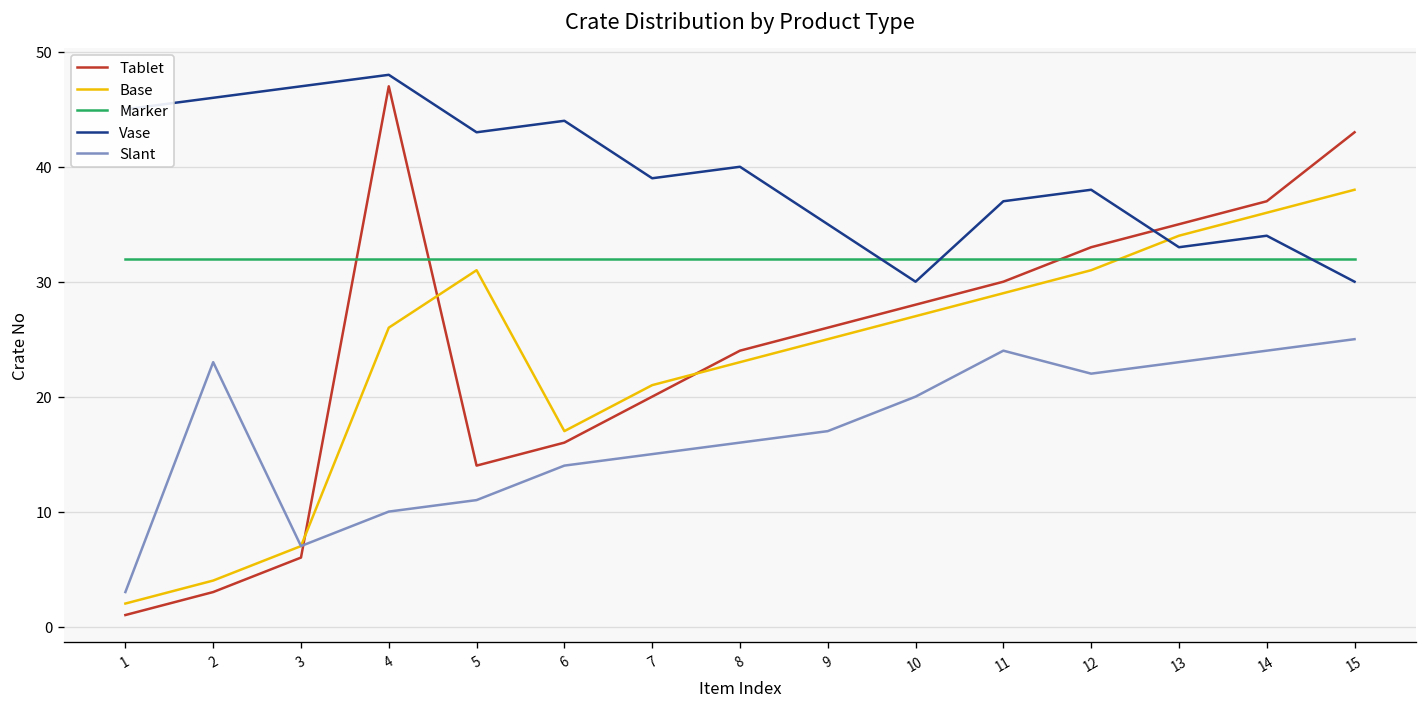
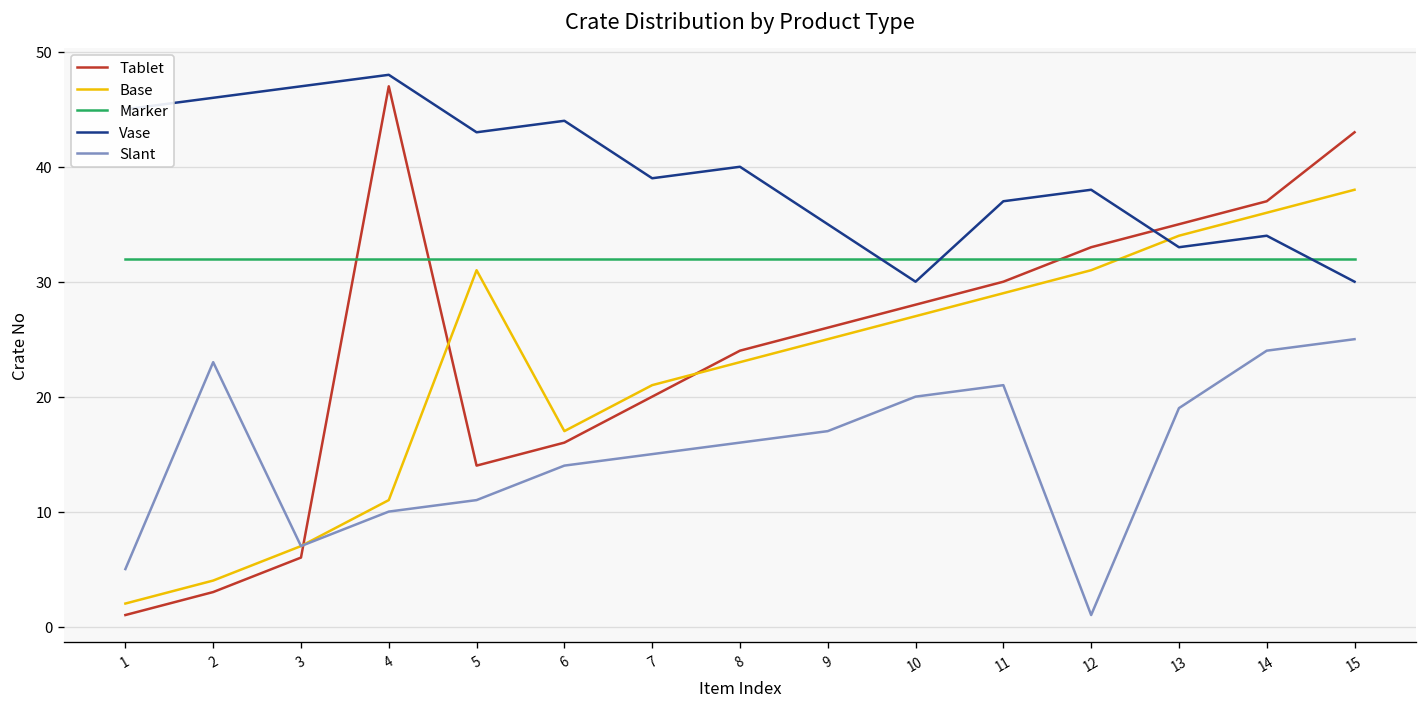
Slant, 1: 3 -> 5
Base, 4: 26 -> 11
Slant, 11: 24 -> 21
Slant, 12: 22 -> 1
Slant, 13: 23 -> 19
